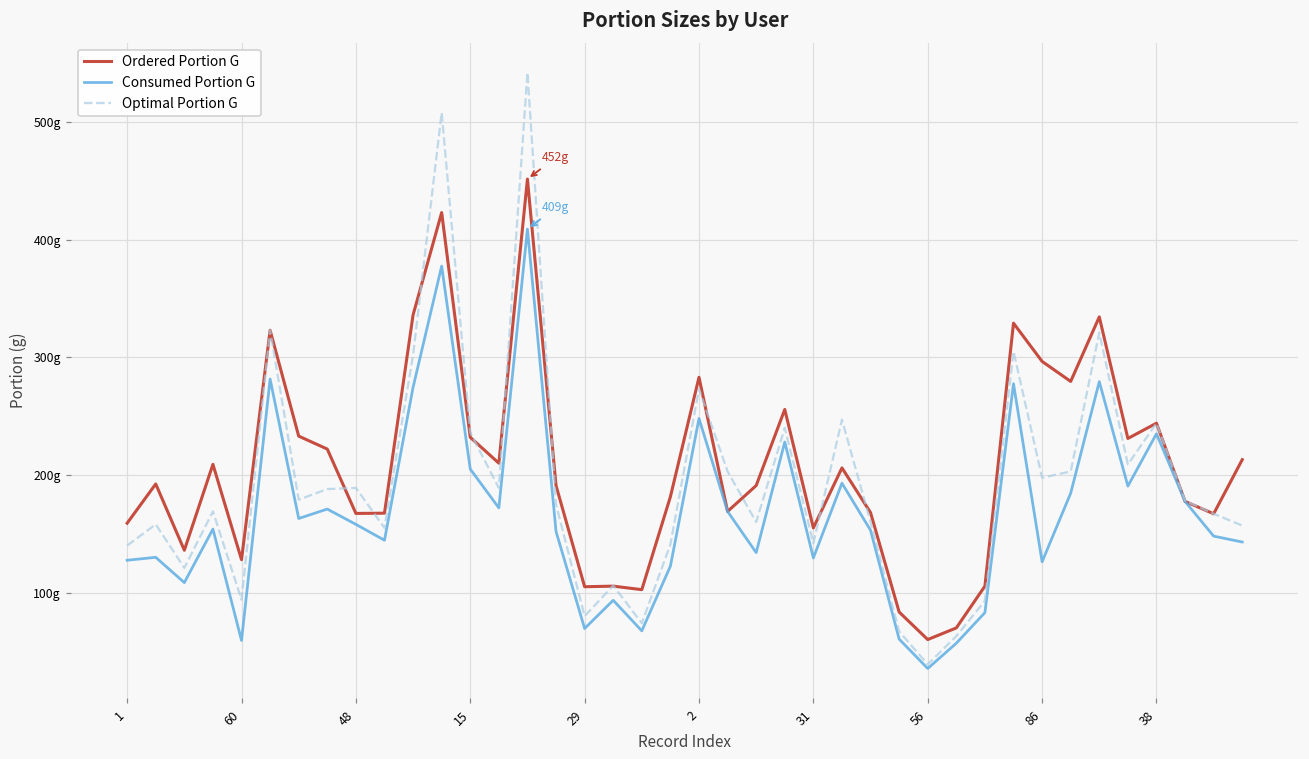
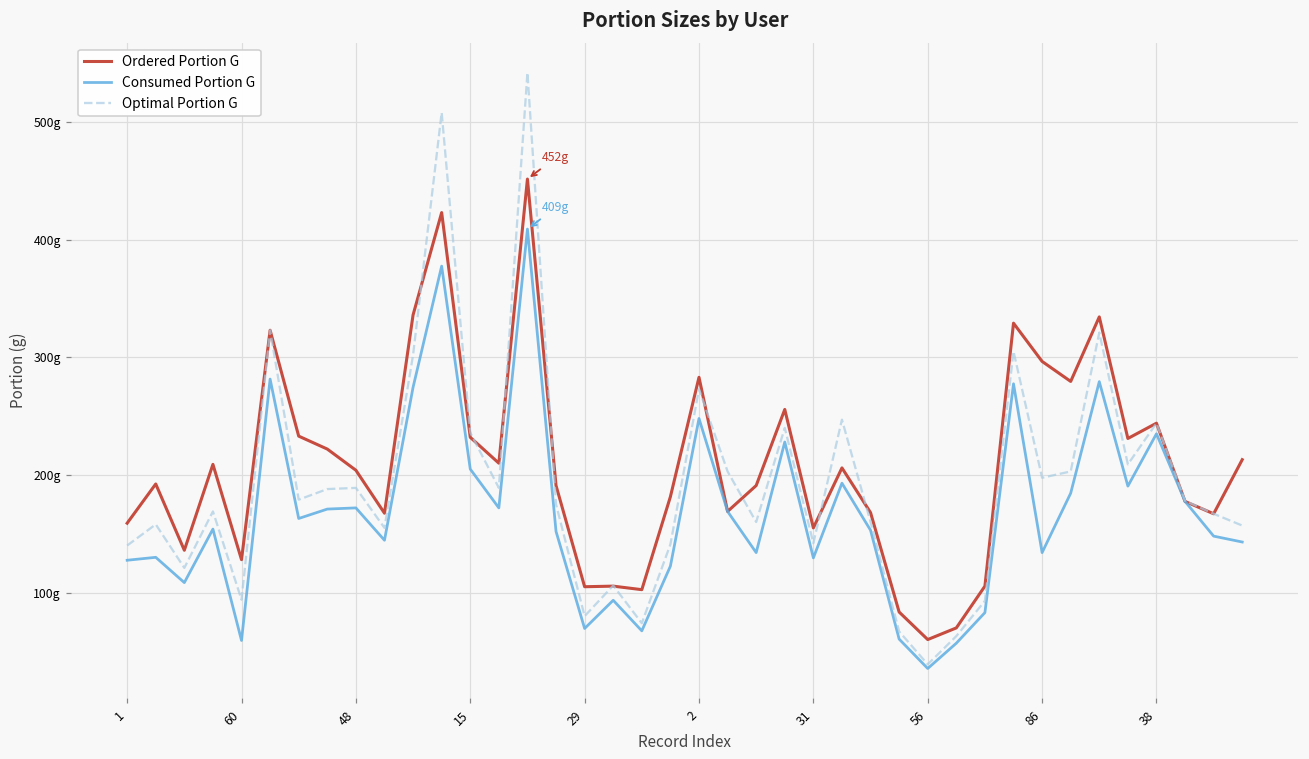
Ordered Portion G, 48: 167g -> 204g
Consumed Portion G, 48: 158g -> 172g
Consumed Portion G, 86: 126g -> 134g
